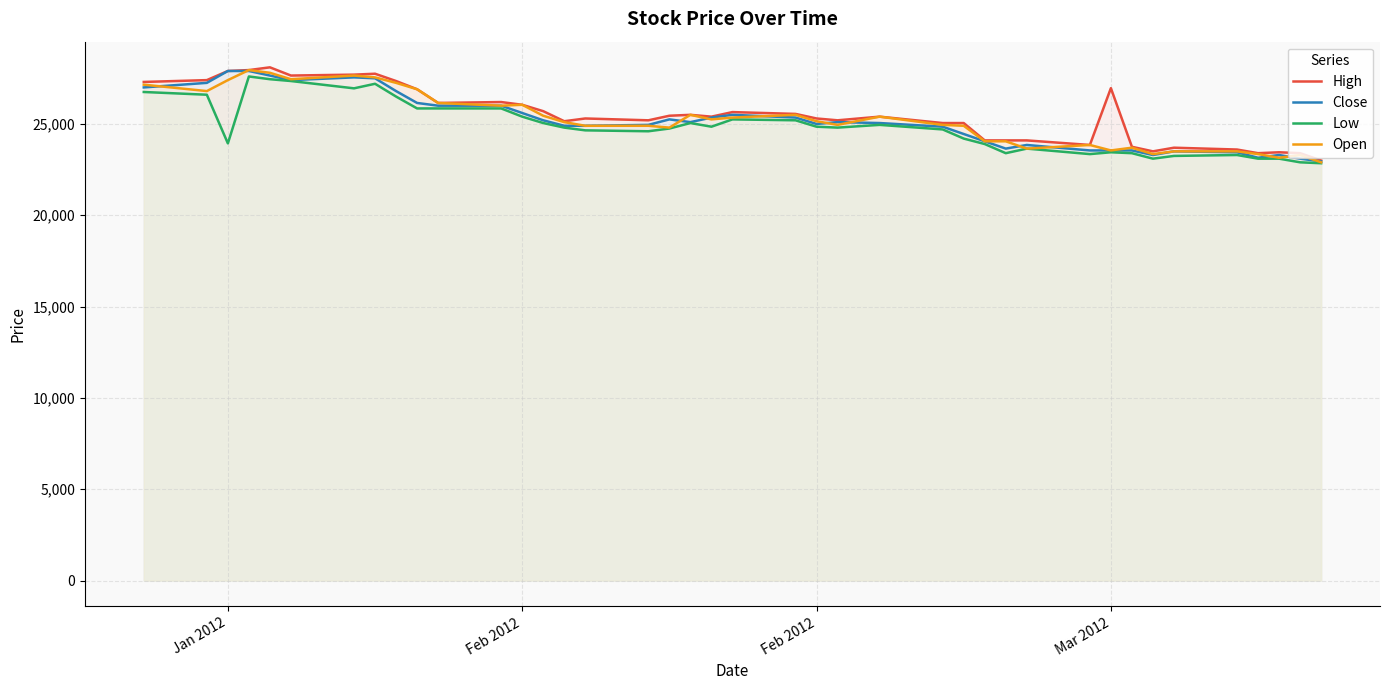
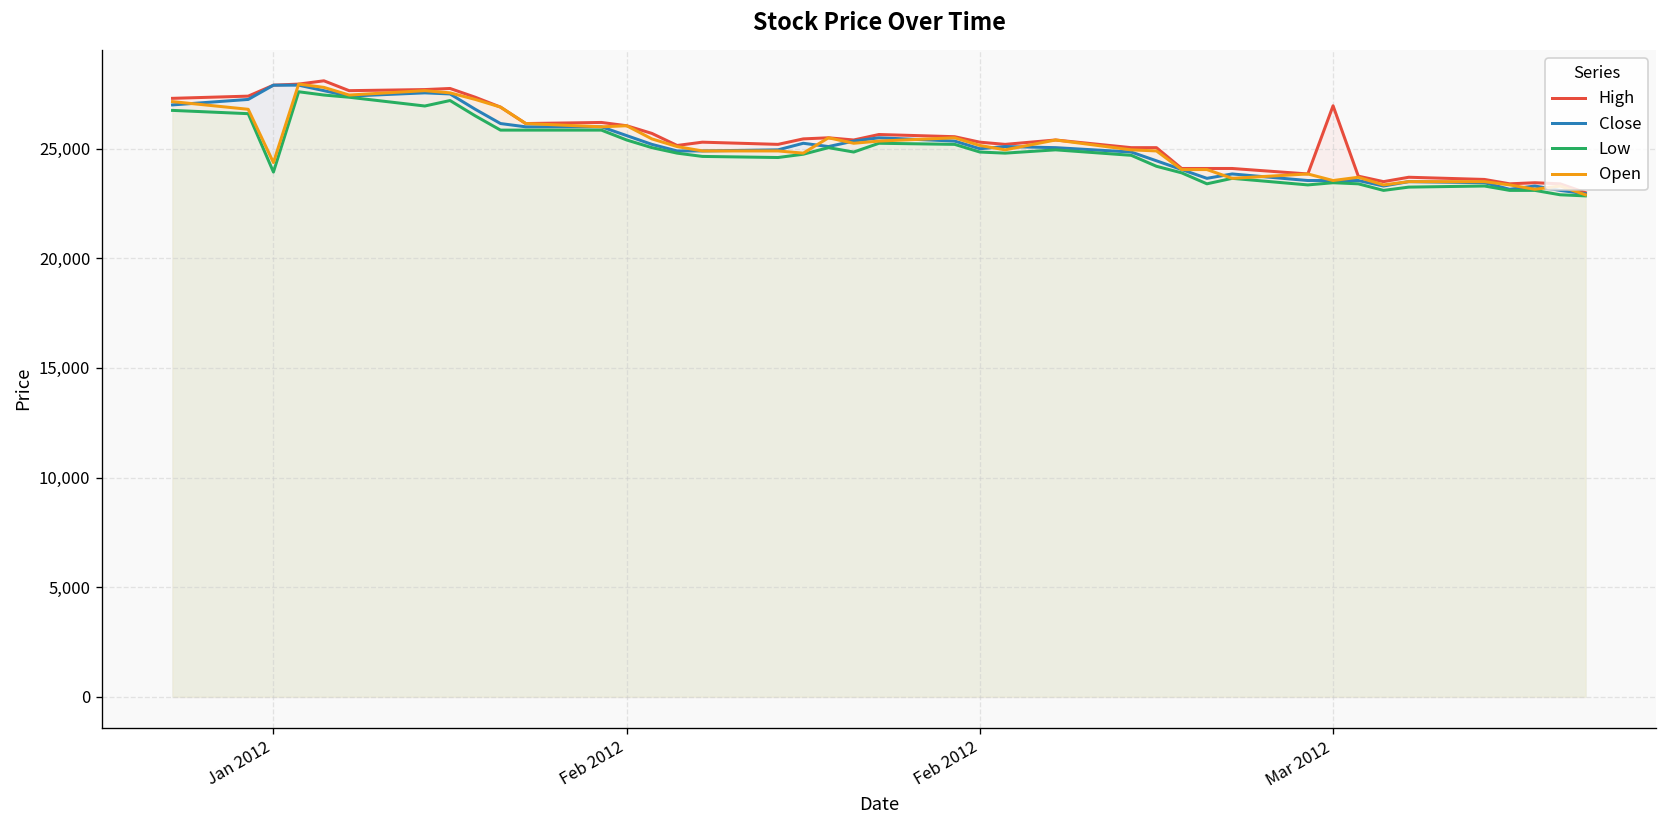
Open, Jan 2012: 27,400 -> 24,400
